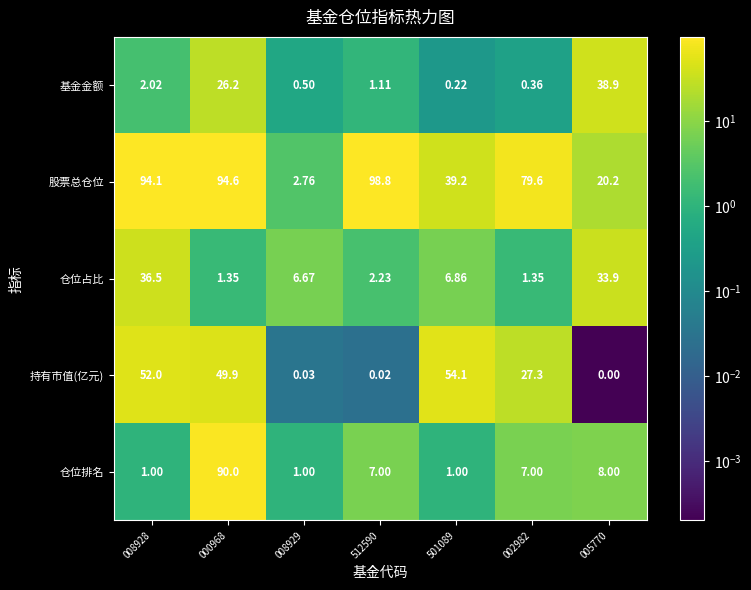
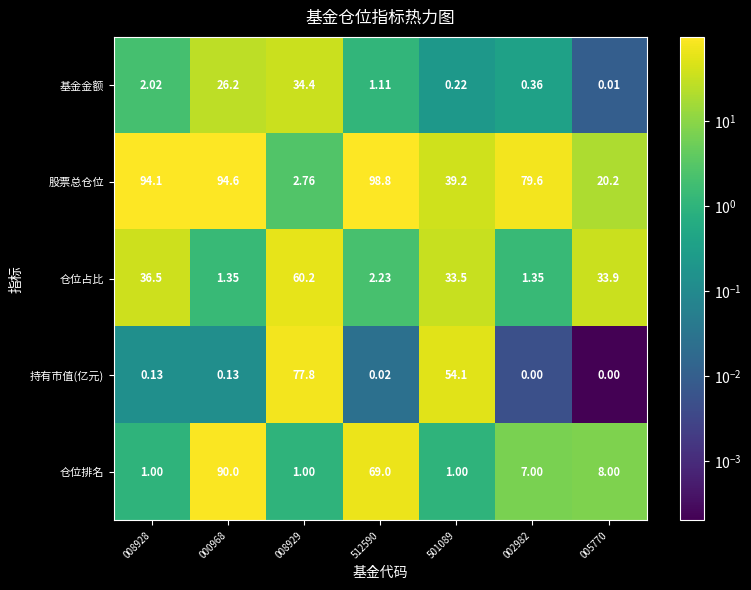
基金金额, 008929: 0.50 -> 34.4
基金金额, 005770: 38.9 -> 0.01
仓位占比, 008929: 6.67 -> 60.2
仓位占比, 501089: 6.86 -> 33.5
持有市值(亿元), 008928: 52.0 -> 0.13
持有市值(亿元), 000968: 49.9 -> 0.13
持有市值(亿元), 008929: 0.03 -> 77.8
持有市值(亿元), 002982: 27.3 -> 0.00
仓位排名, 512590: 7.00 -> 69.0
